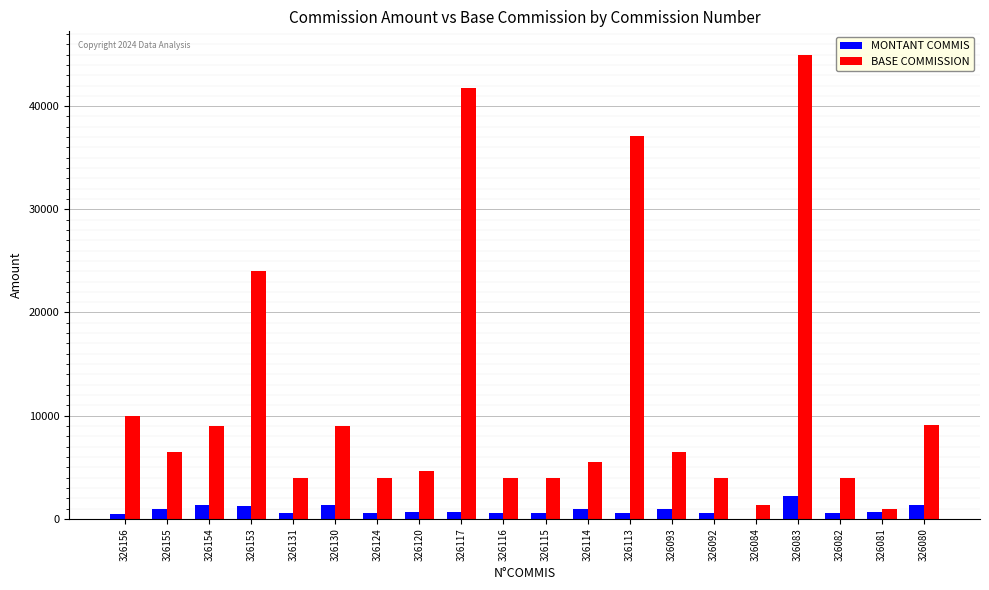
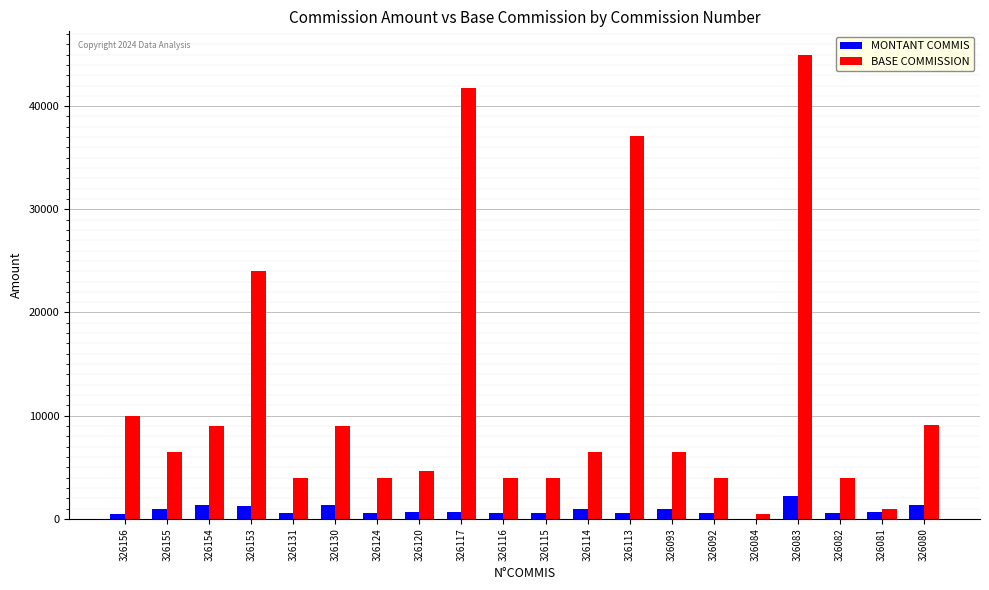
BASE COMMISSION, 326114: 5500 -> 6500
BASE COMMISSION, 326084: 1300 -> 500
